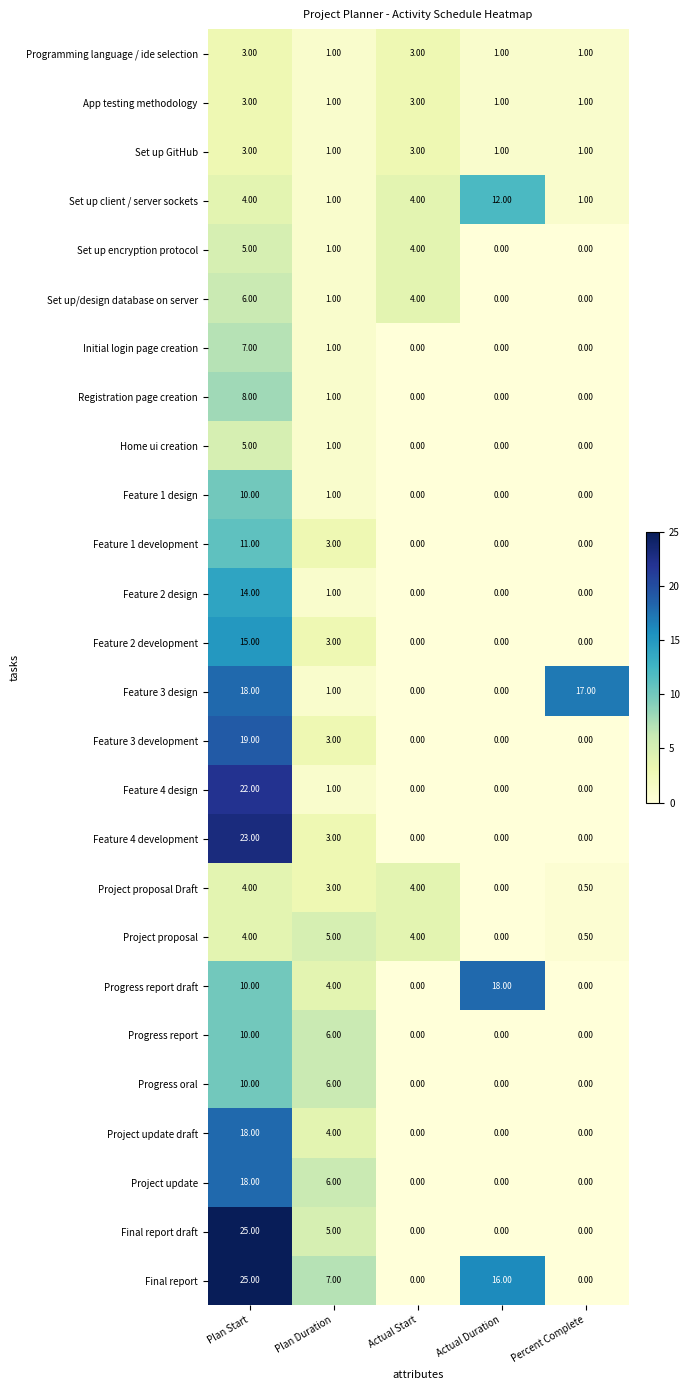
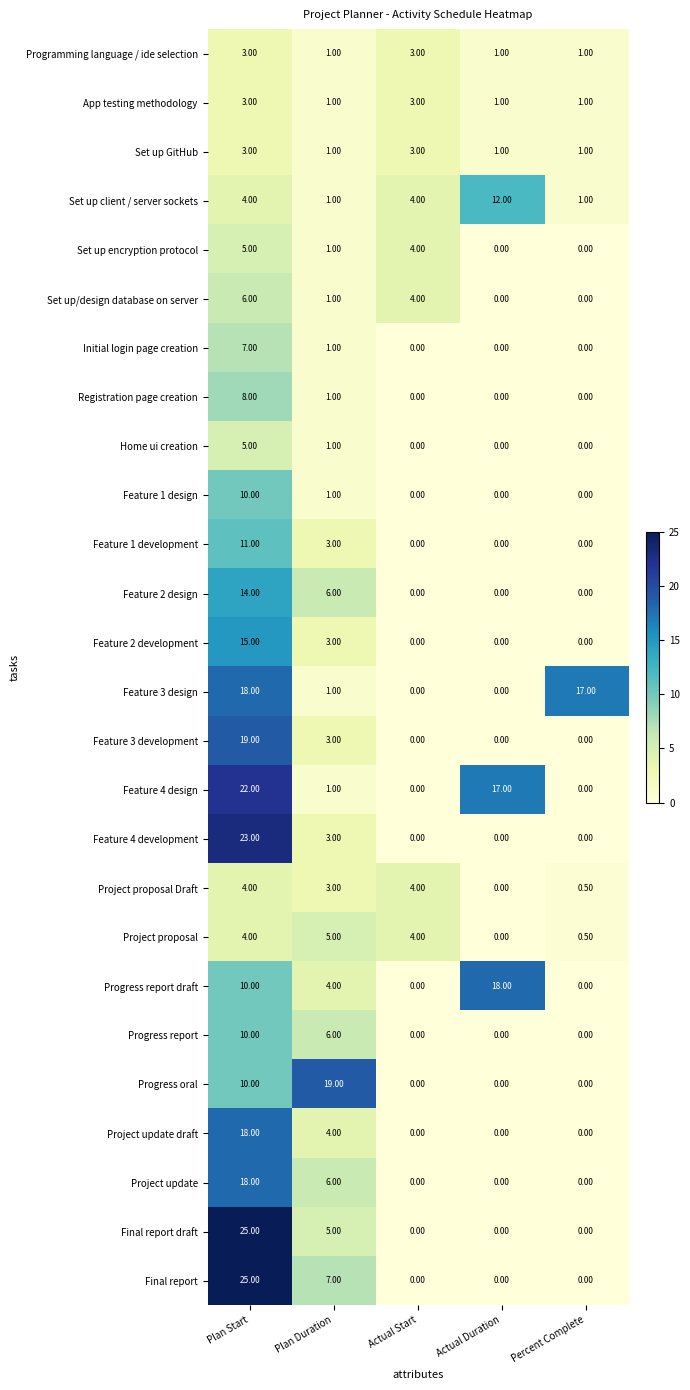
Feature 2 design, Plan Duration: 1.00 -> 6.00
Feature 4 design, Actual Duration: 0.00 -> 17.00
Progress oral, Plan Duration: 6.00 -> 19.00
Final report, Actual Duration: 16.00 -> 0.00
